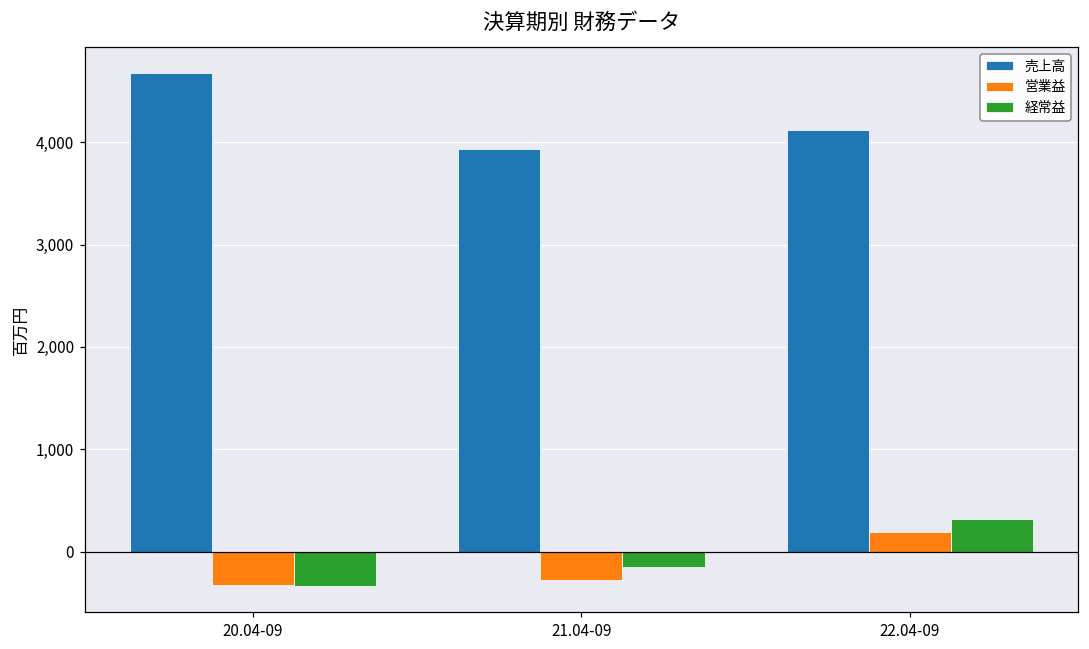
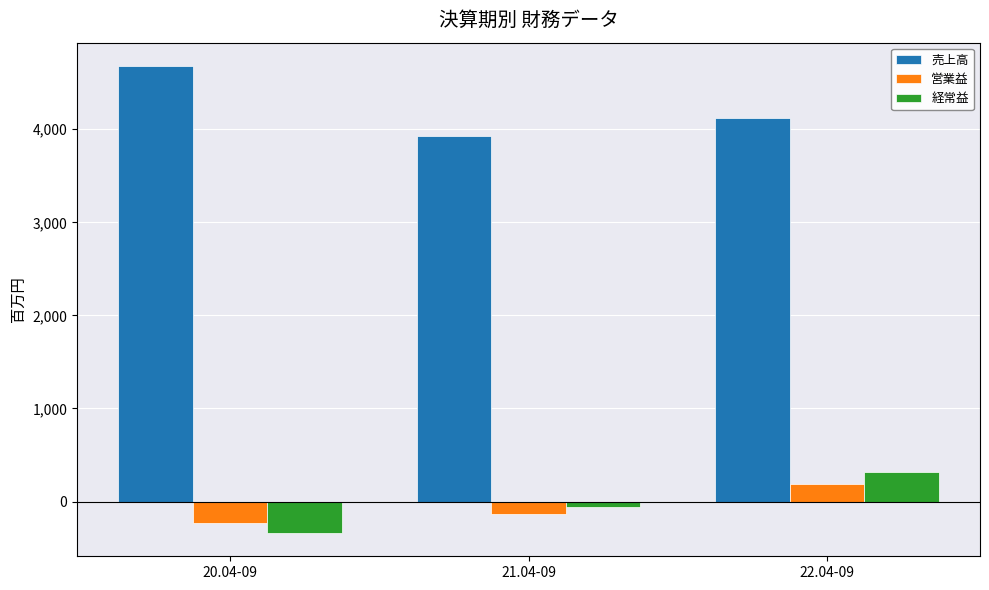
営業益, 20.04-09: -300 -> -200
営業益, 21.04-09: -300 -> -100
経常益, 21.04-09: -150 -> -50
